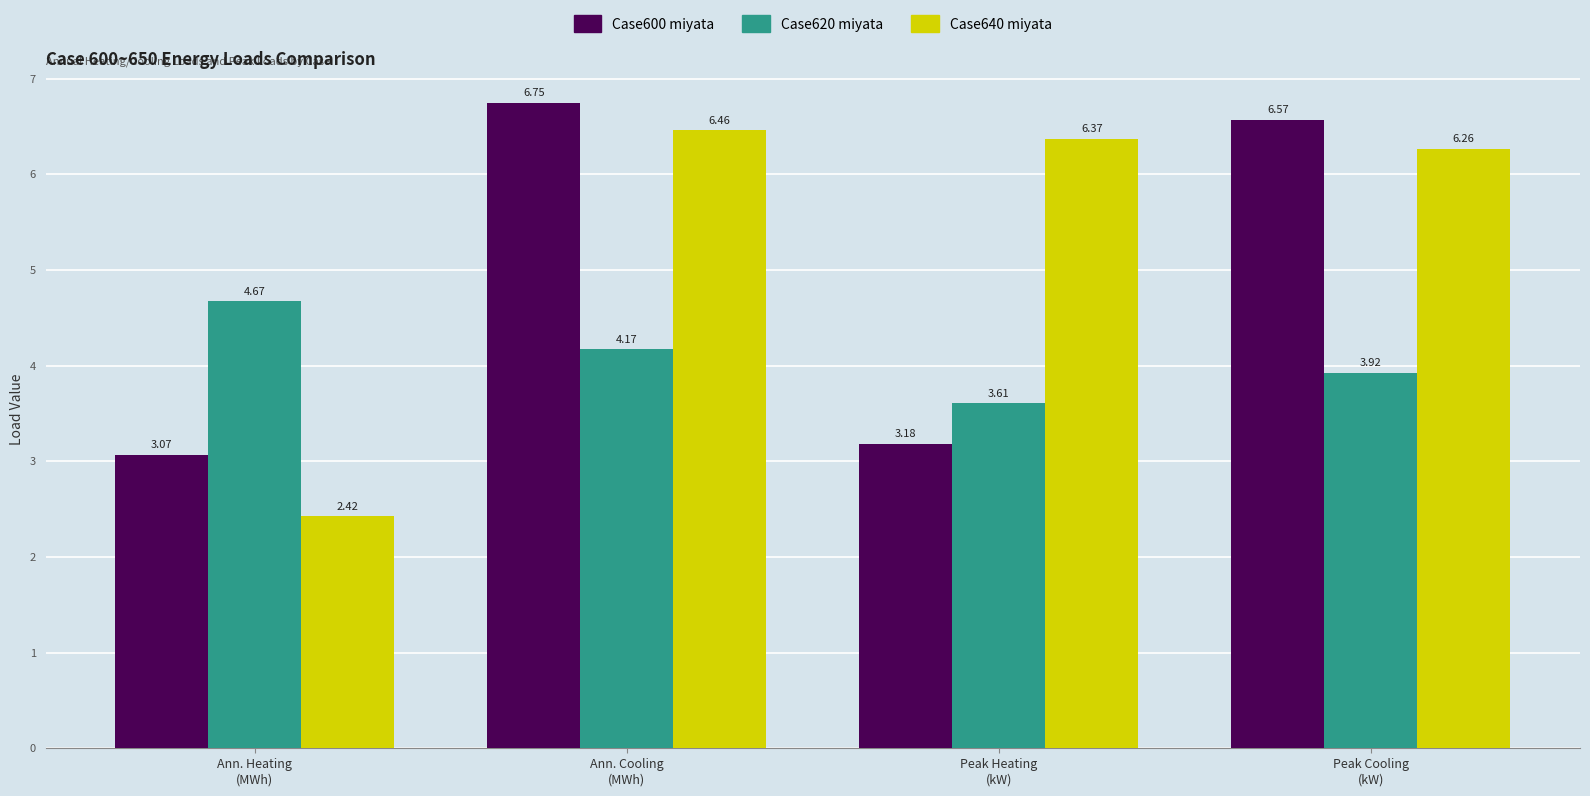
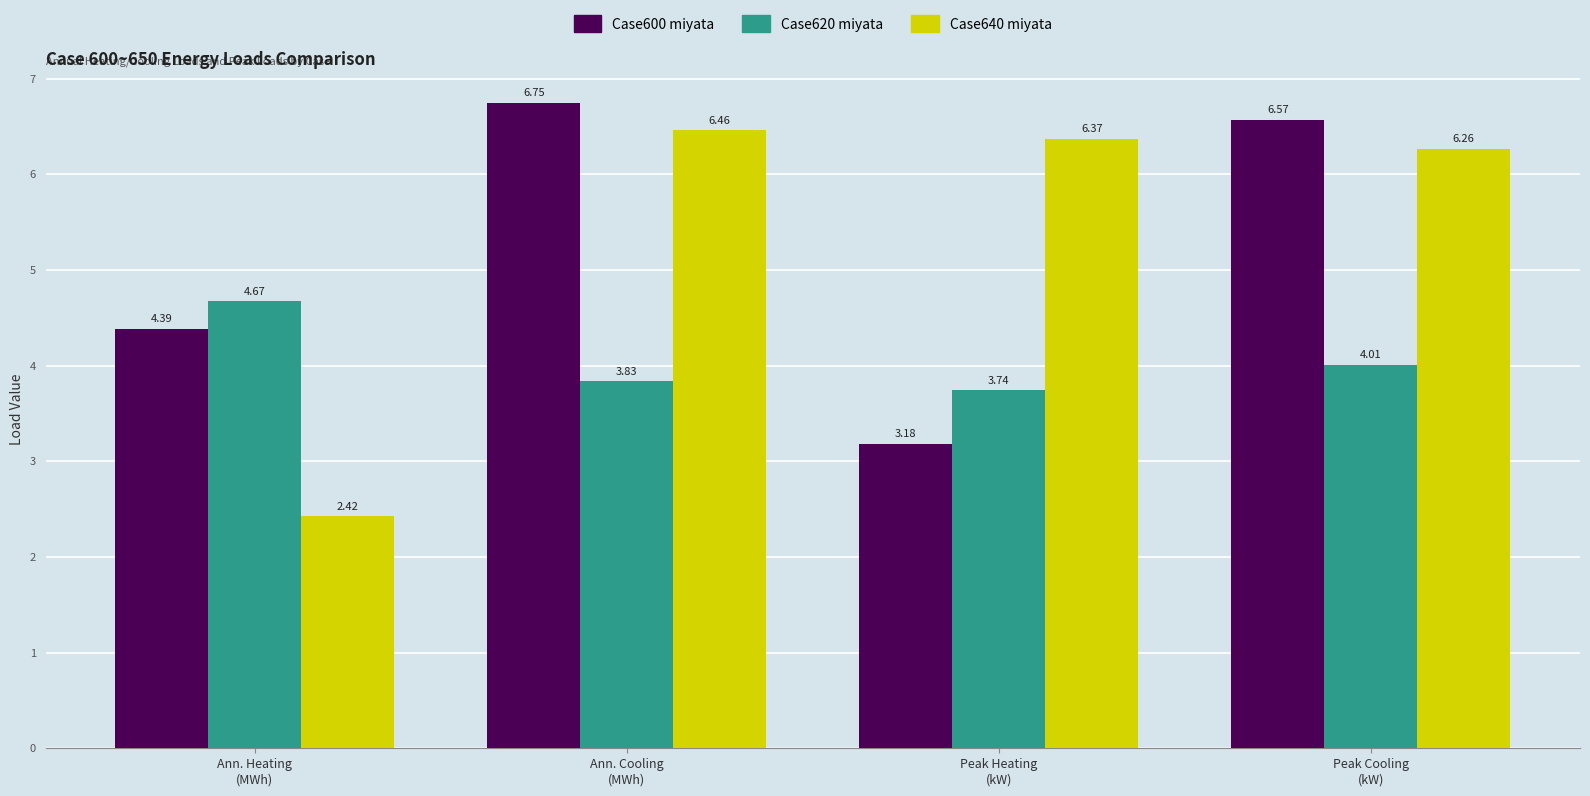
Case600 miyata, Ann. Heating (MWh): 3.07 -> 4.39
Case620 miyata, Ann. Cooling (MWh): 4.17 -> 3.83
Case620 miyata, Peak Heating (kW): 3.61 -> 3.74
Case620 miyata, Peak Cooling (kW): 3.92 -> 4.01
